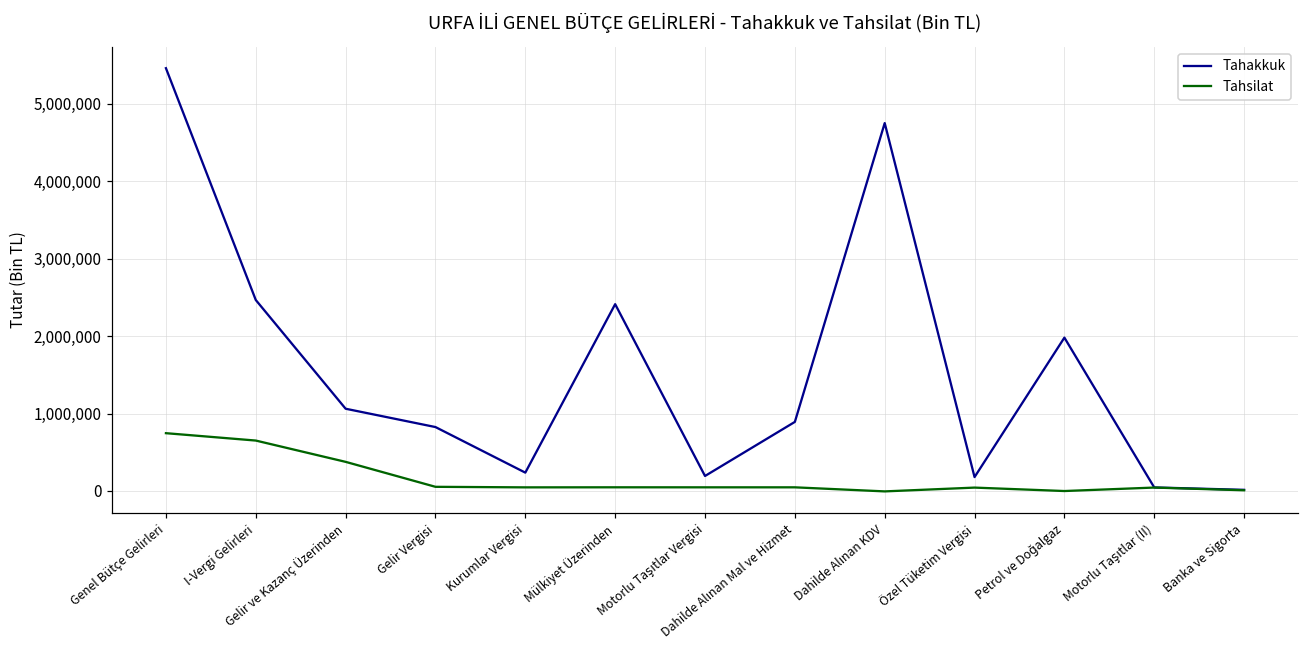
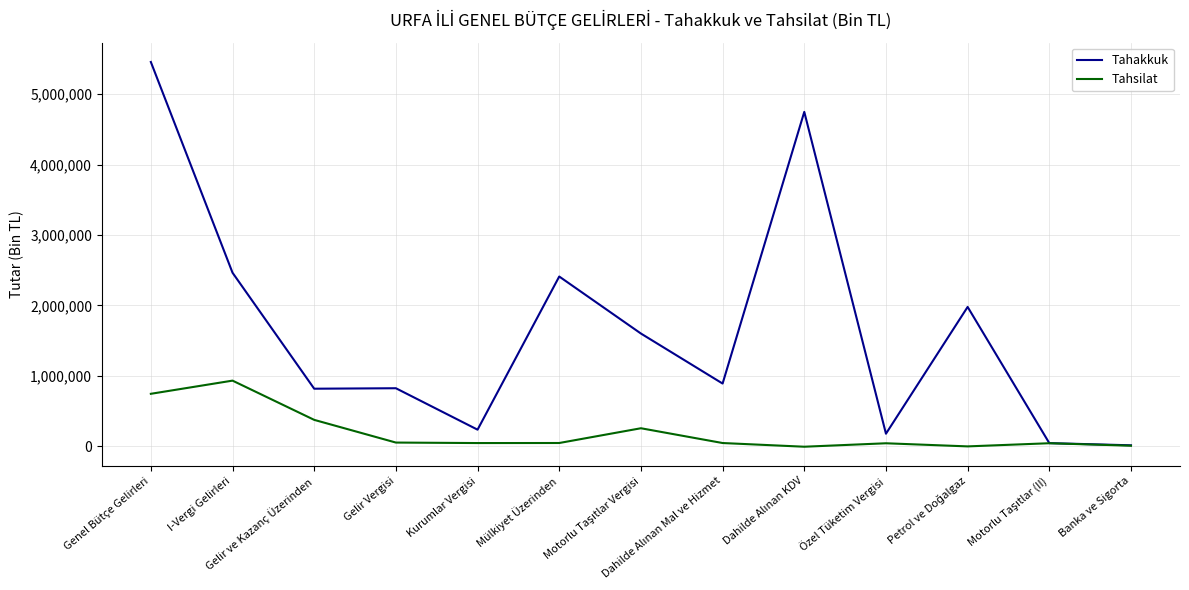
Tahsilat, I-Vergi Gelirleri: 700,000 -> 900,000
Tahakkuk, Gelir ve Kazanç Üzerinden: 1,100,000 -> 800,000
Tahakkuk, Motorlu Taşıtlar Vergisi: 200,000 -> 1,600,000
Tahsilat, Motorlu Taşıtlar Vergisi: 0 -> 300,000
